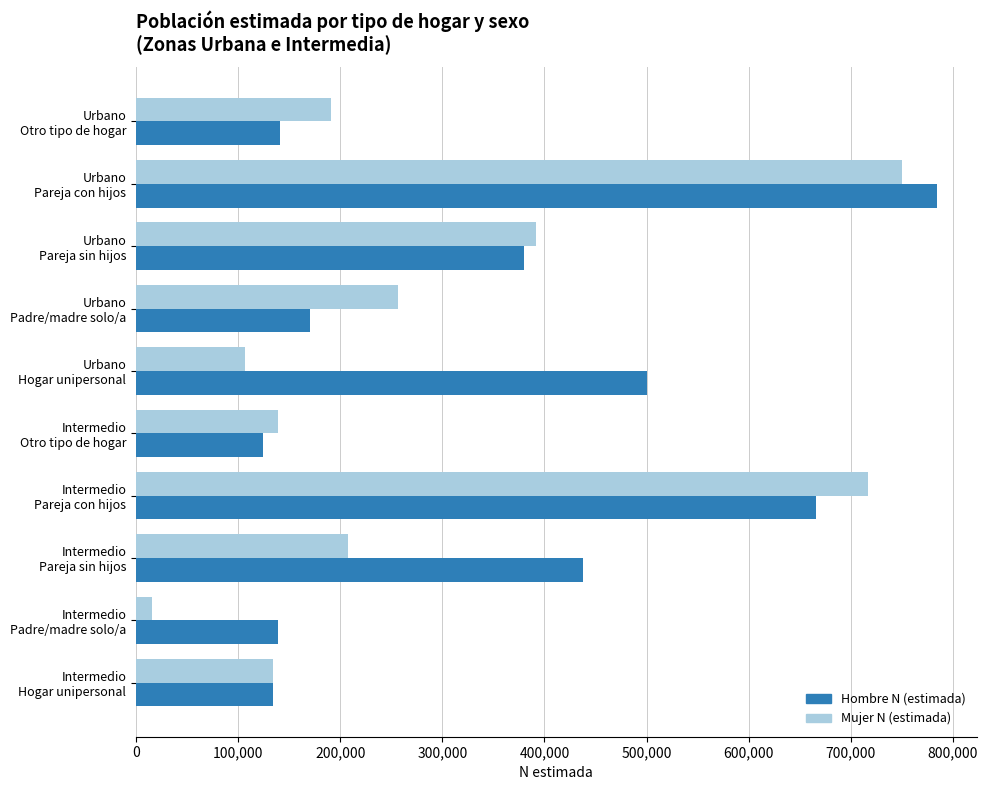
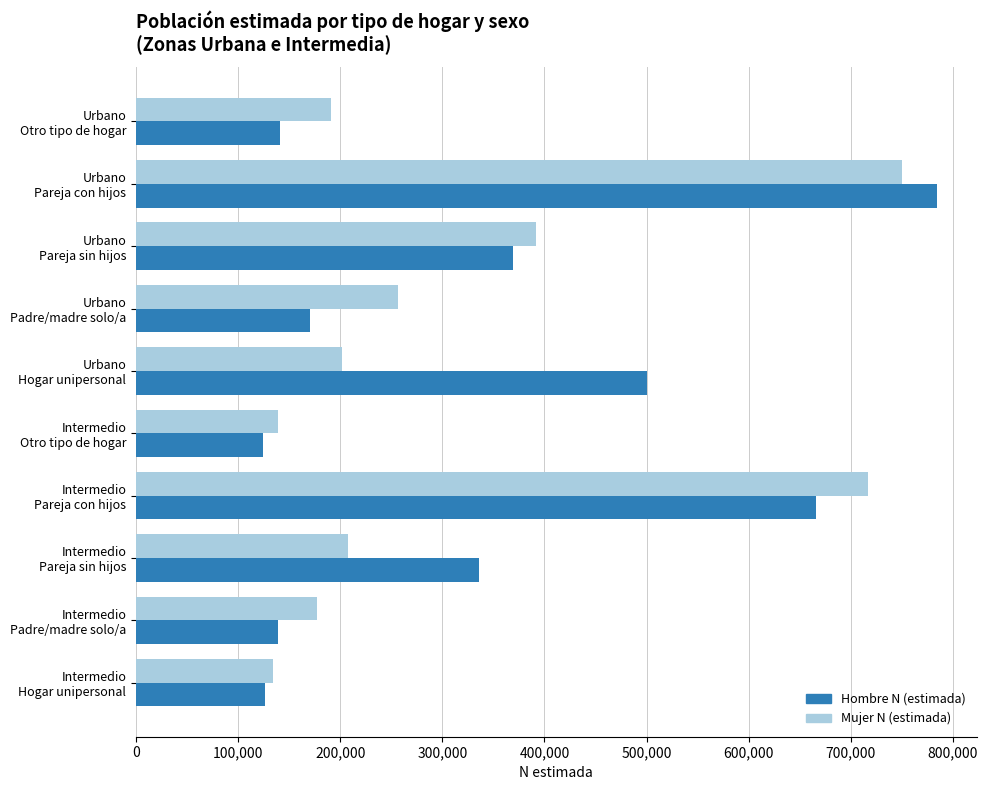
Hombre N (estimada), Urbano Pareja sin hijos: 380,000 -> 369,000
Mujer N (estimada), Urbano Hogar unipersonal: 107,000 -> 202,000
Hombre N (estimada), Intermedio Pareja sin hijos: 438,000 -> 336,000
Mujer N (estimada), Intermedio Padre/madre solo/a: 16,000 -> 177,000
Hombre N (estimada), Intermedio Hogar unipersonal: 134,000 -> 126,000
